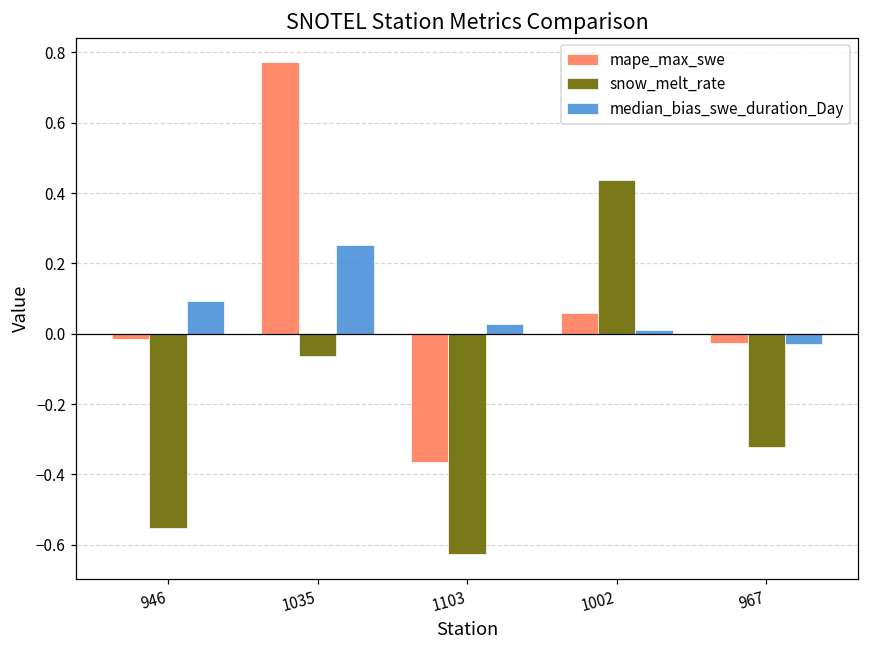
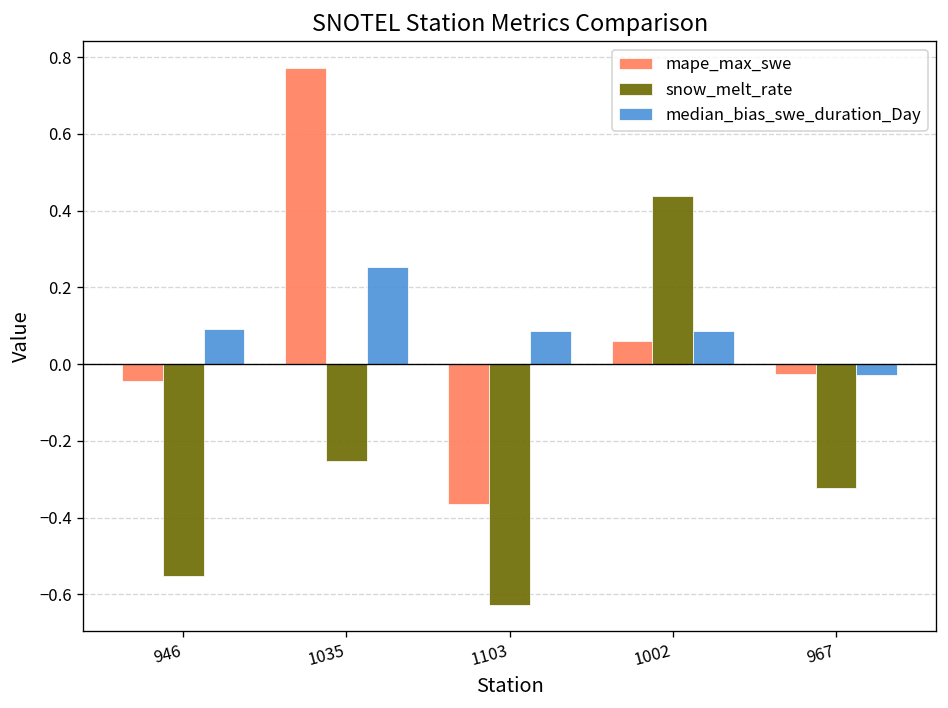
mape_max_swe, 946: -0.01 -> -0.04
snow_melt_rate, 1035: -0.06 -> -0.25
median_bias_swe_duration_Day, 1103: 0.03 -> 0.09
median_bias_swe_duration_Day, 1002: 0.01 -> 0.09
